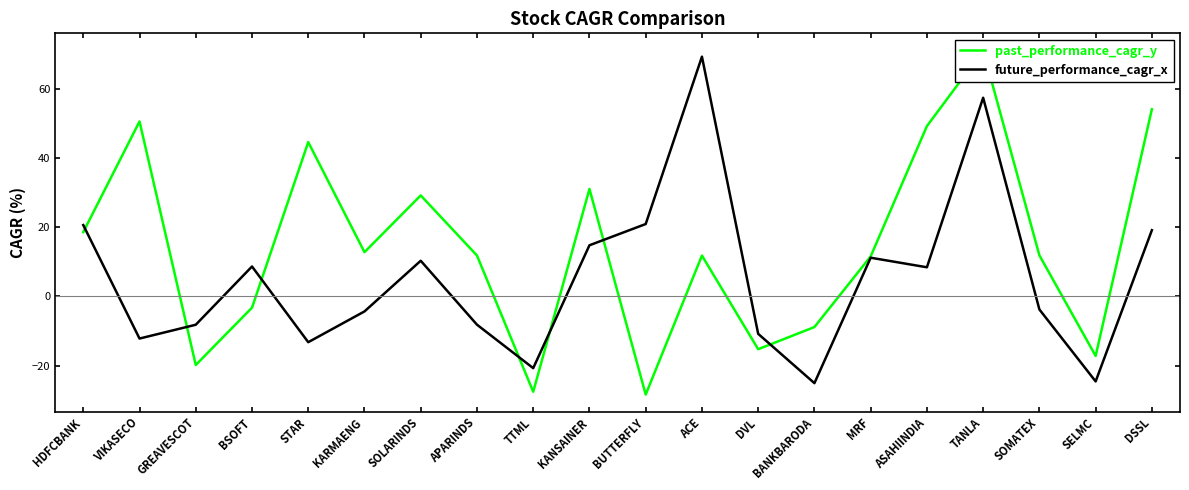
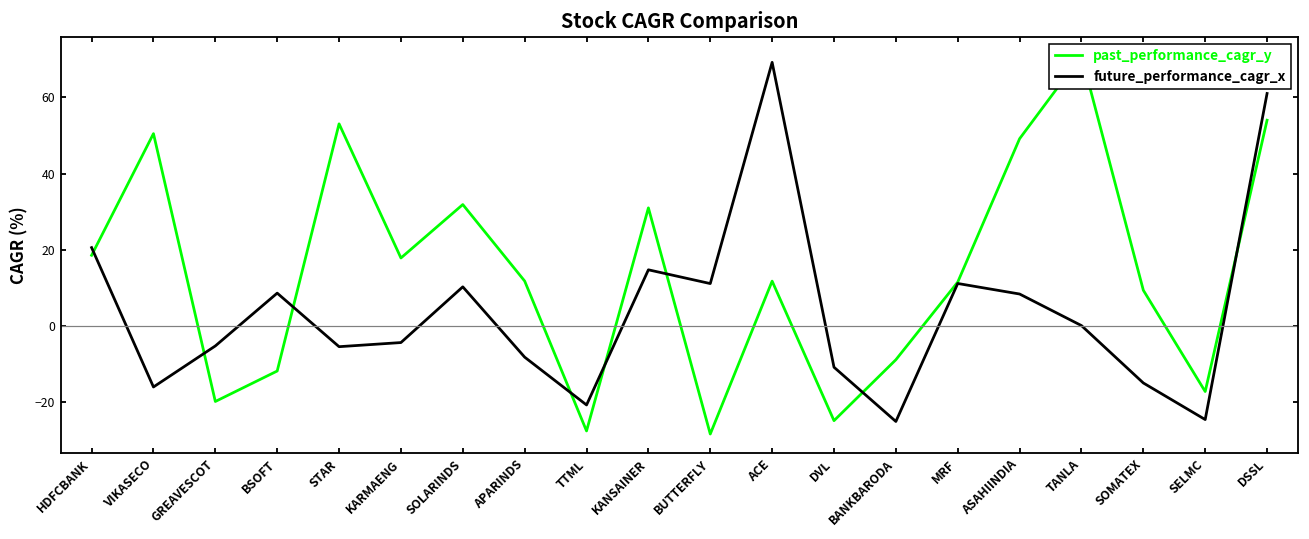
future_performance_cagr_x, VIKASECO: -12 -> -16
future_performance_cagr_x, GREAVESCOT: -8 -> -5
past_performance_cagr_y, BSOFT: -3 -> -12
past_performance_cagr_y, STAR: 45 -> 53
future_performance_cagr_x, STAR: -13 -> -5
past_performance_cagr_y, KARMAENG: 13 -> 18
past_performance_cagr_y, SOLARINDS: 29 -> 32
future_performance_cagr_x, BUTTERFLY: 21 -> 11
past_performance_cagr_y, DVL: -15 -> -25
future_performance_cagr_x, TANLA: 57 -> 0
past_performance_cagr_y, SOMATEX: 12 -> 9
future_performance_cagr_x, SOMATEX: -4 -> -15
future_performance_cagr_x, DSSL: 19 -> 61
